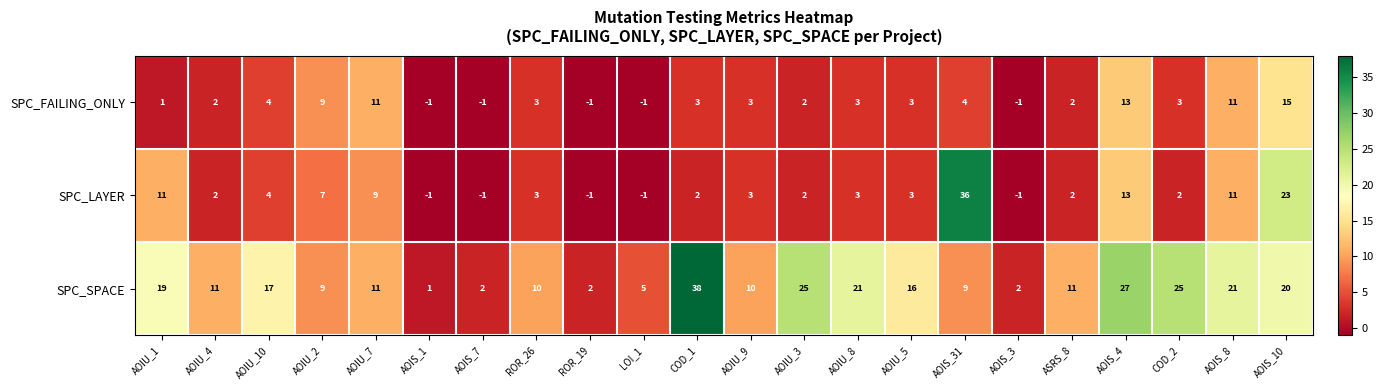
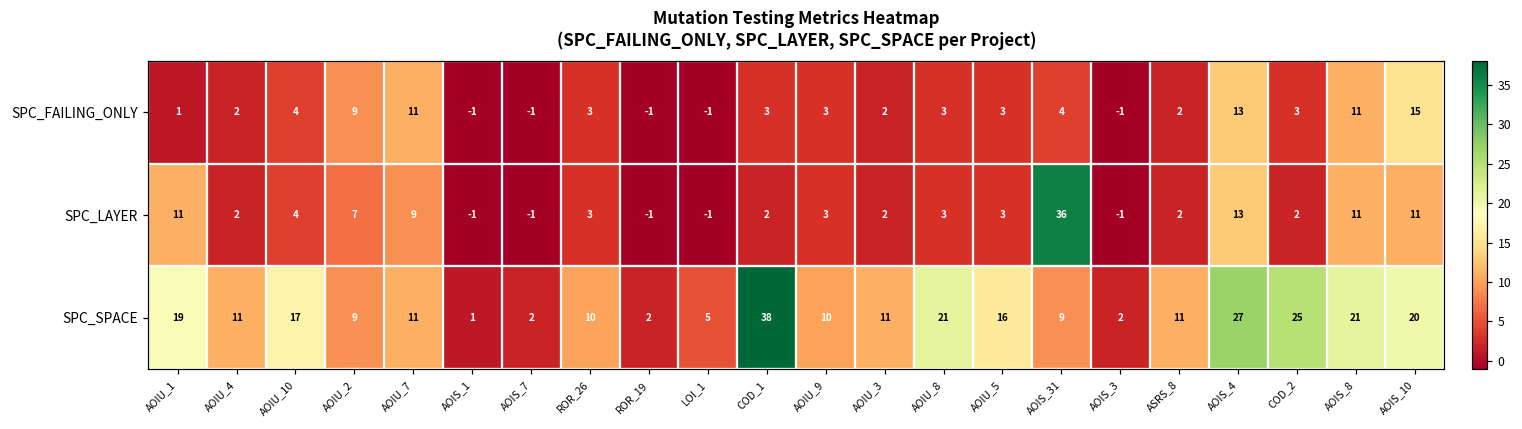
SPC_LAYER, AOIS_10: 23 -> 11
SPC_SPACE, AOIU_3: 25 -> 11
